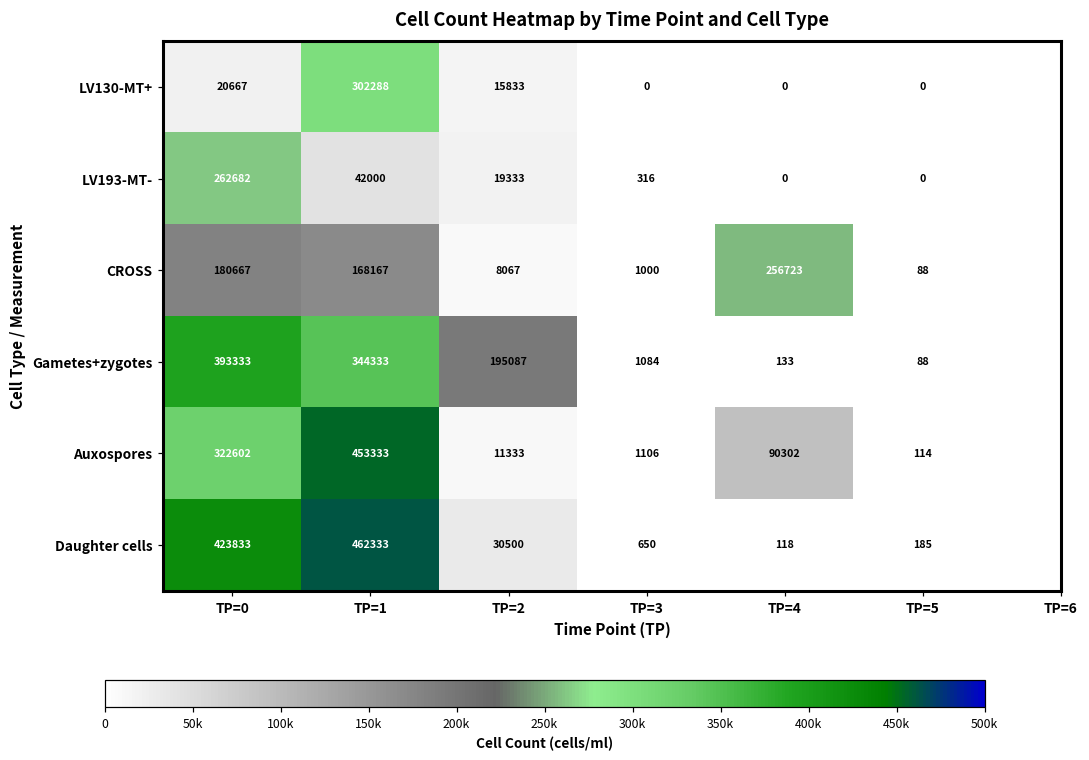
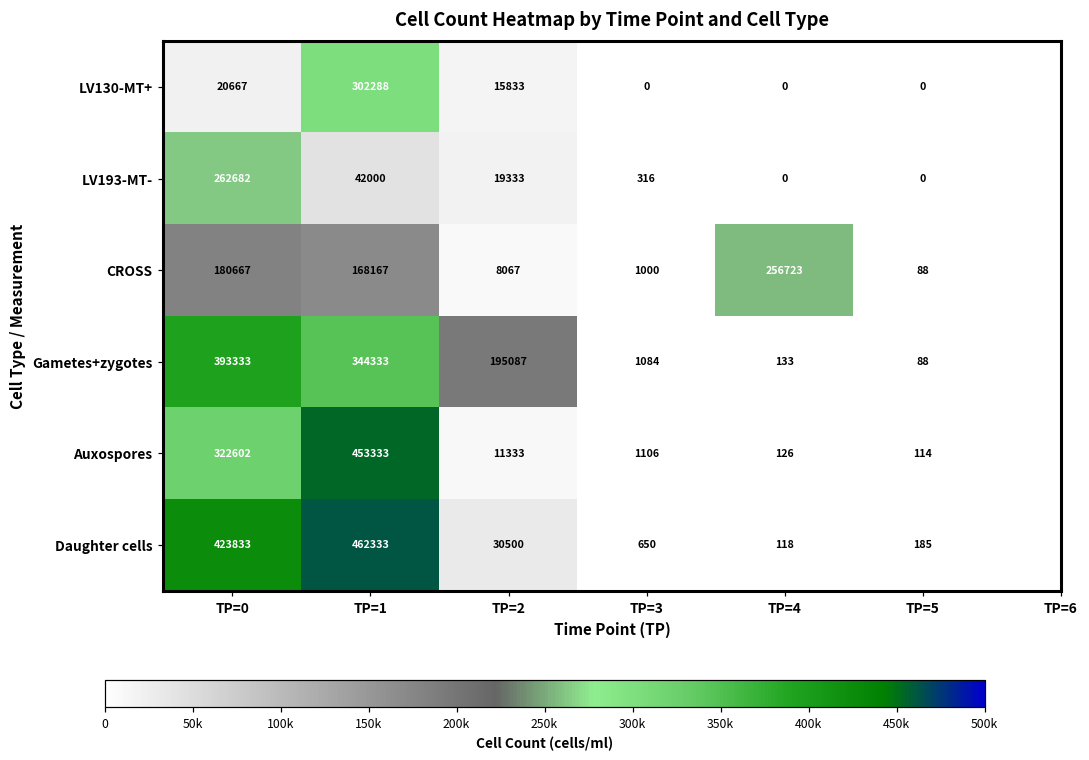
Auxospores, TP=4: 90302 -> 126
